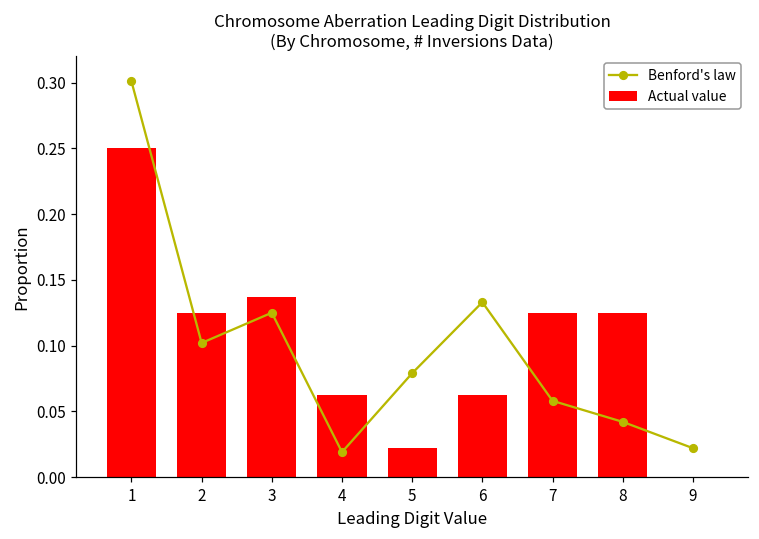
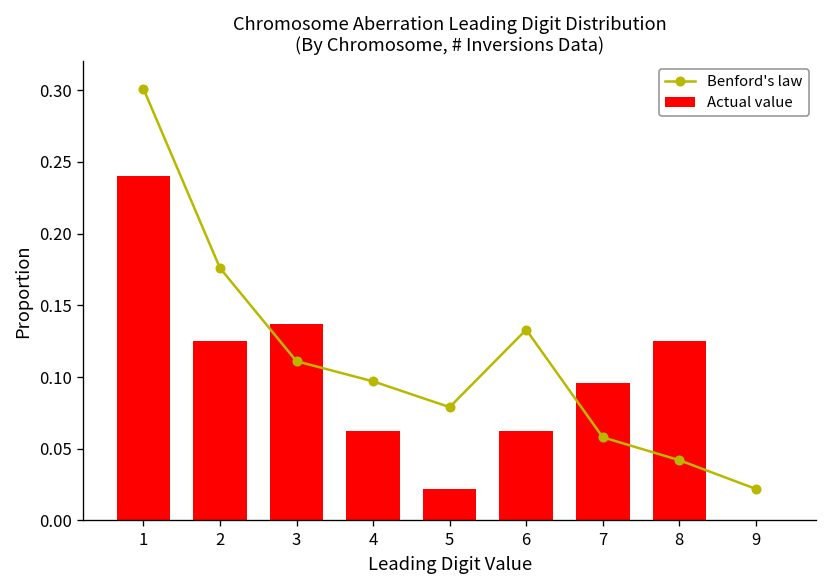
Actual value, 1: 0.25 -> 0.24
Benford's law, 2: 0.102 -> 0.176
Benford's law, 3: 0.125 -> 0.111
Benford's law, 4: 0.019 -> 0.097
Actual value, 7: 0.125 -> 0.096
